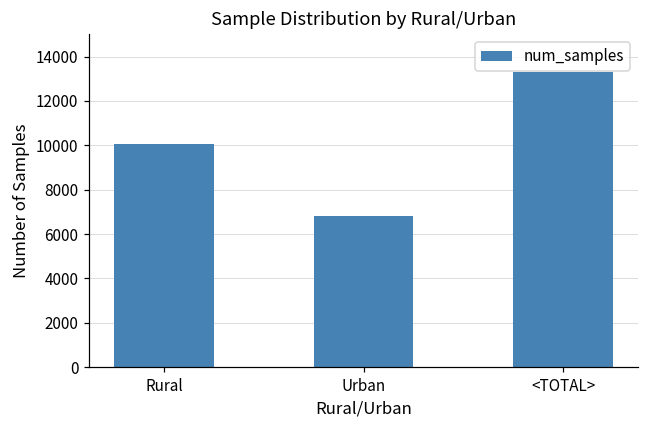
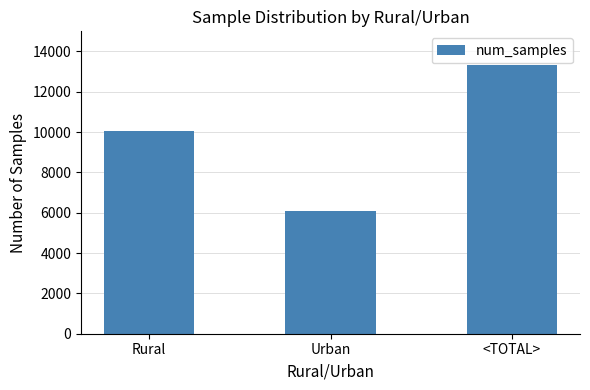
Urban: 6800 -> 6100
